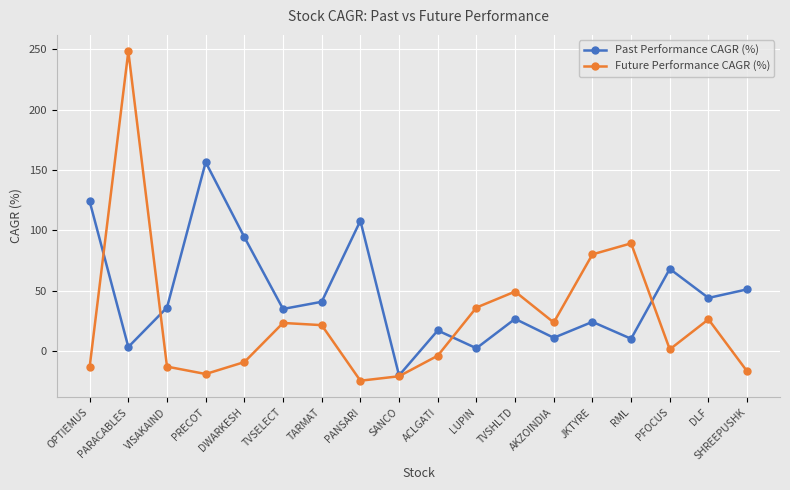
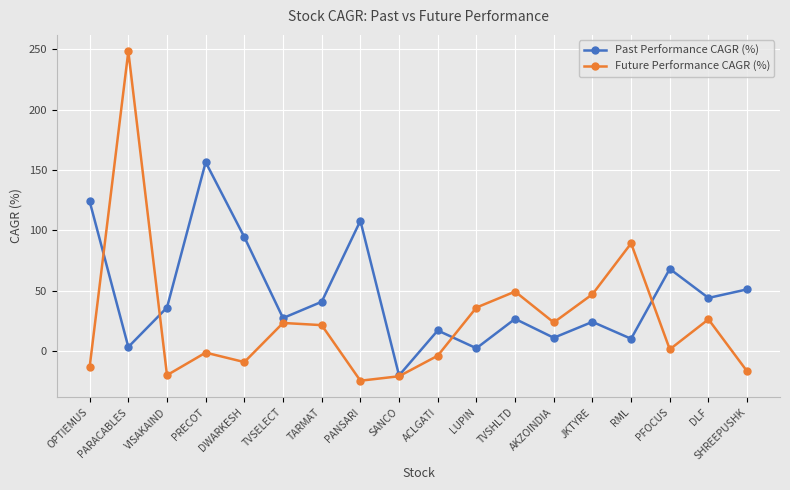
Future Performance CAGR (%), VISAKAIND: -13 -> -20
Future Performance CAGR (%), PRECOT: -19 -> -1
Past Performance CAGR (%), TVSELECT: 35 -> 27
Future Performance CAGR (%), JKTYRE: 80 -> 47
